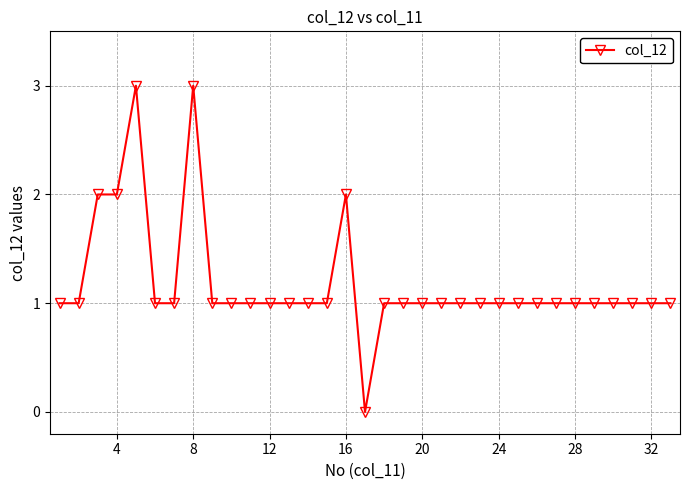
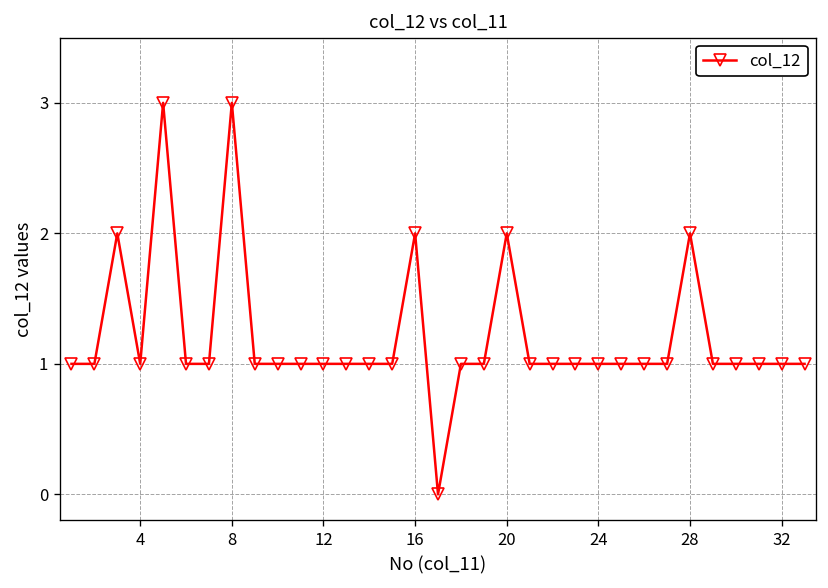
4: 2 -> 1
20: 1 -> 2
28: 1 -> 2
